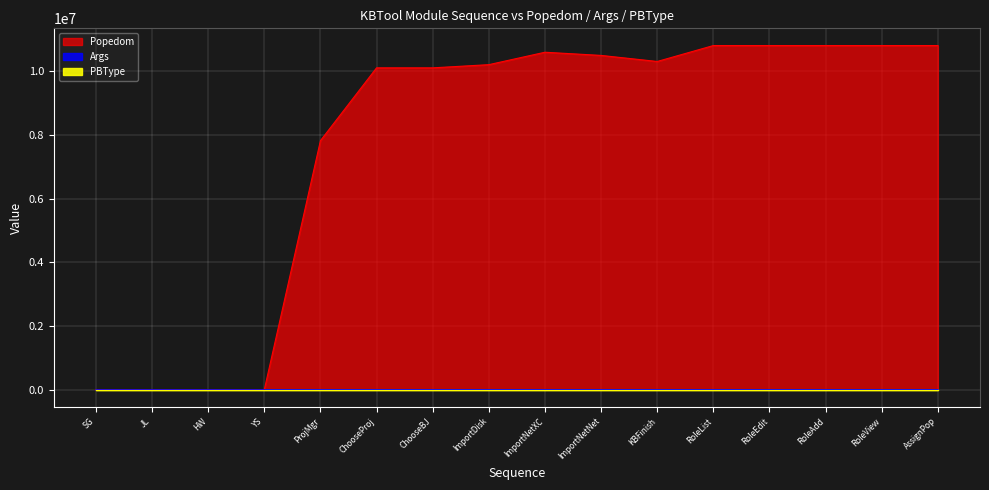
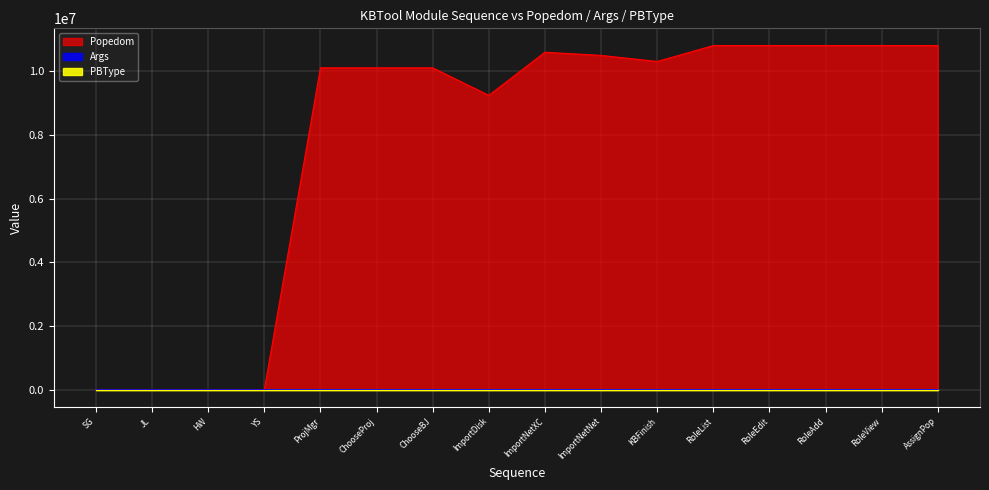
Popedom, ProjMgr: 7800000 -> 10100000
Popedom, ImportDisk: 10200000 -> 9200000
